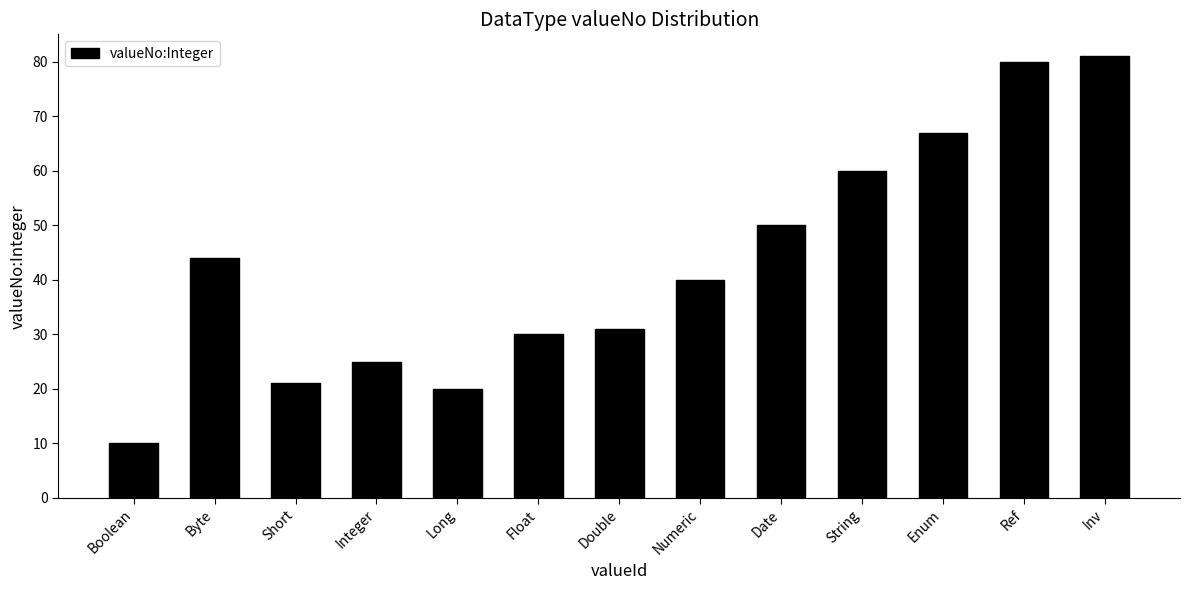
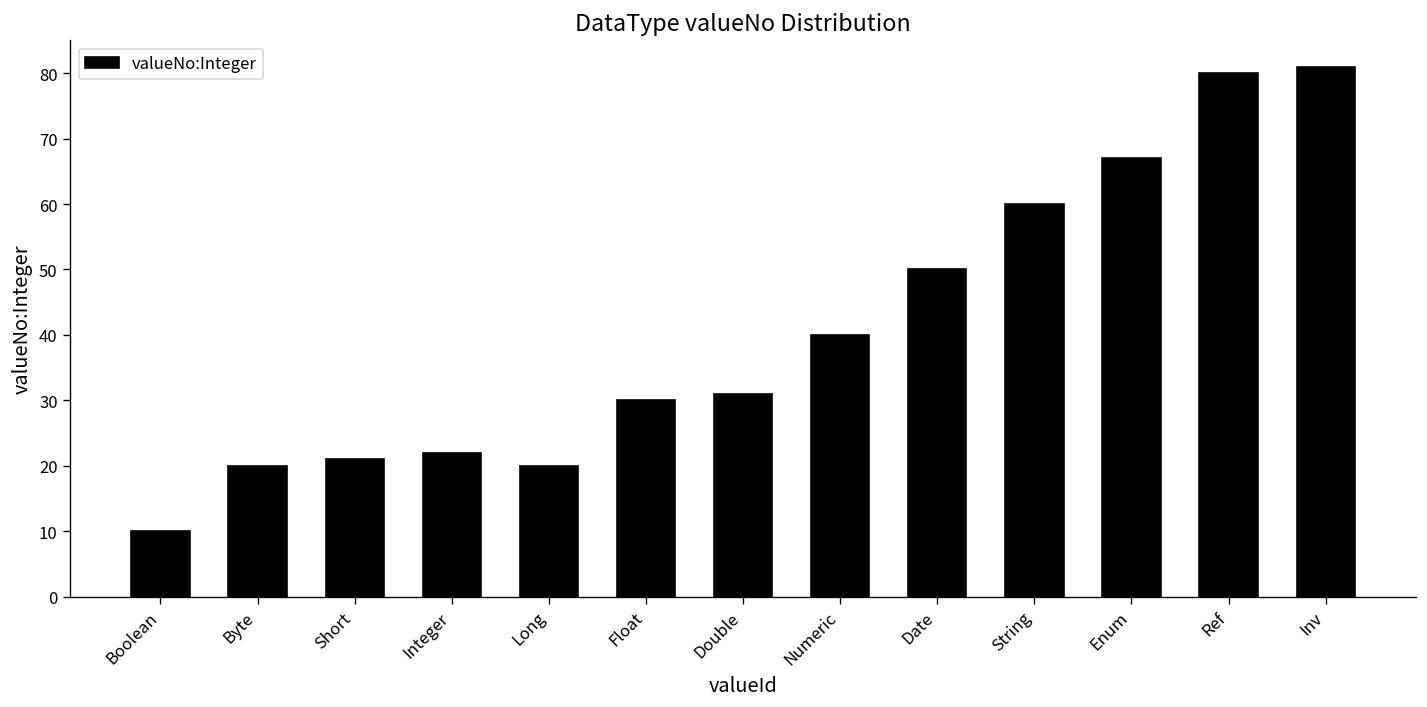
Byte: 44 -> 20
Integer: 25 -> 22
